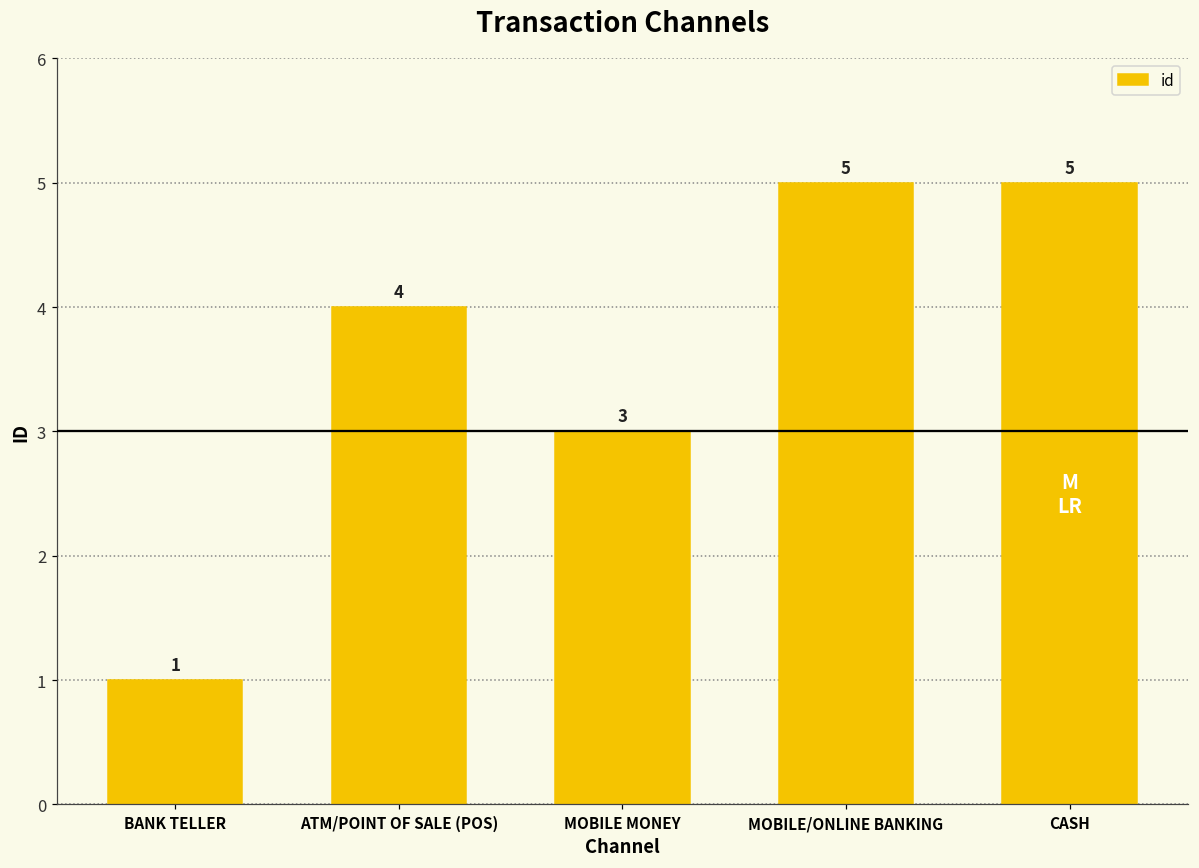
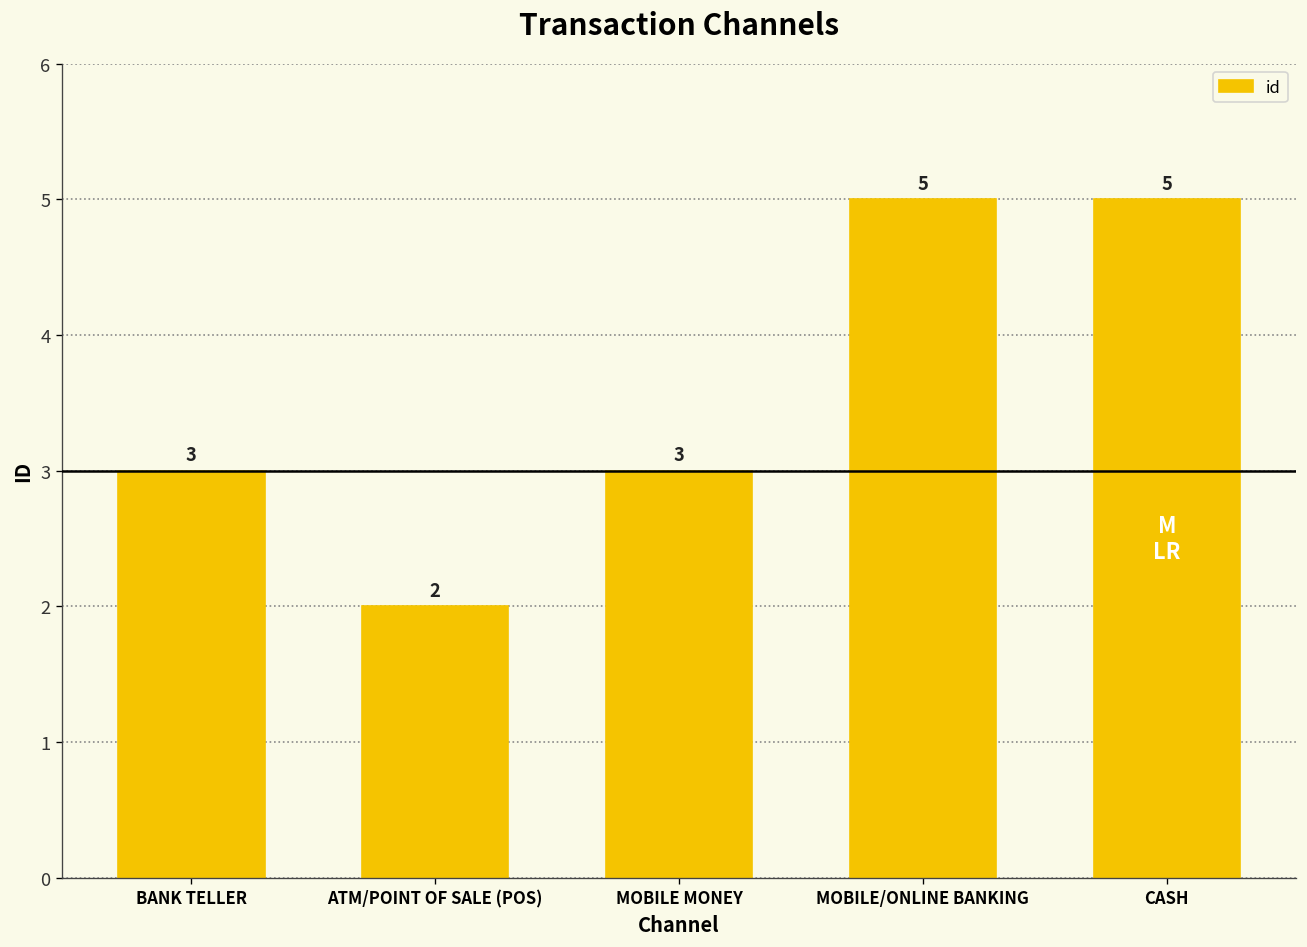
BANK TELLER: 1 -> 3
ATM/POINT OF SALE (POS): 4 -> 2
